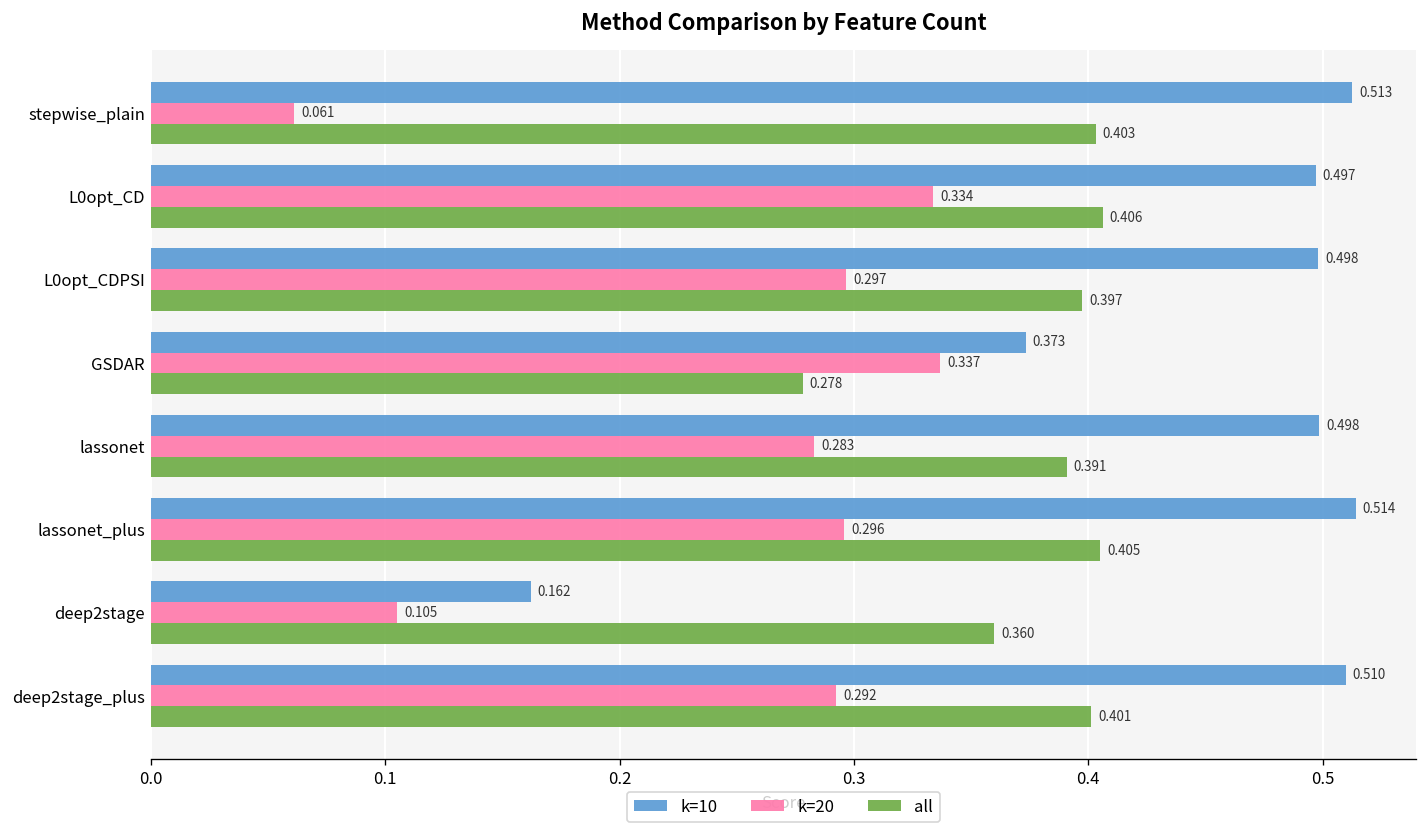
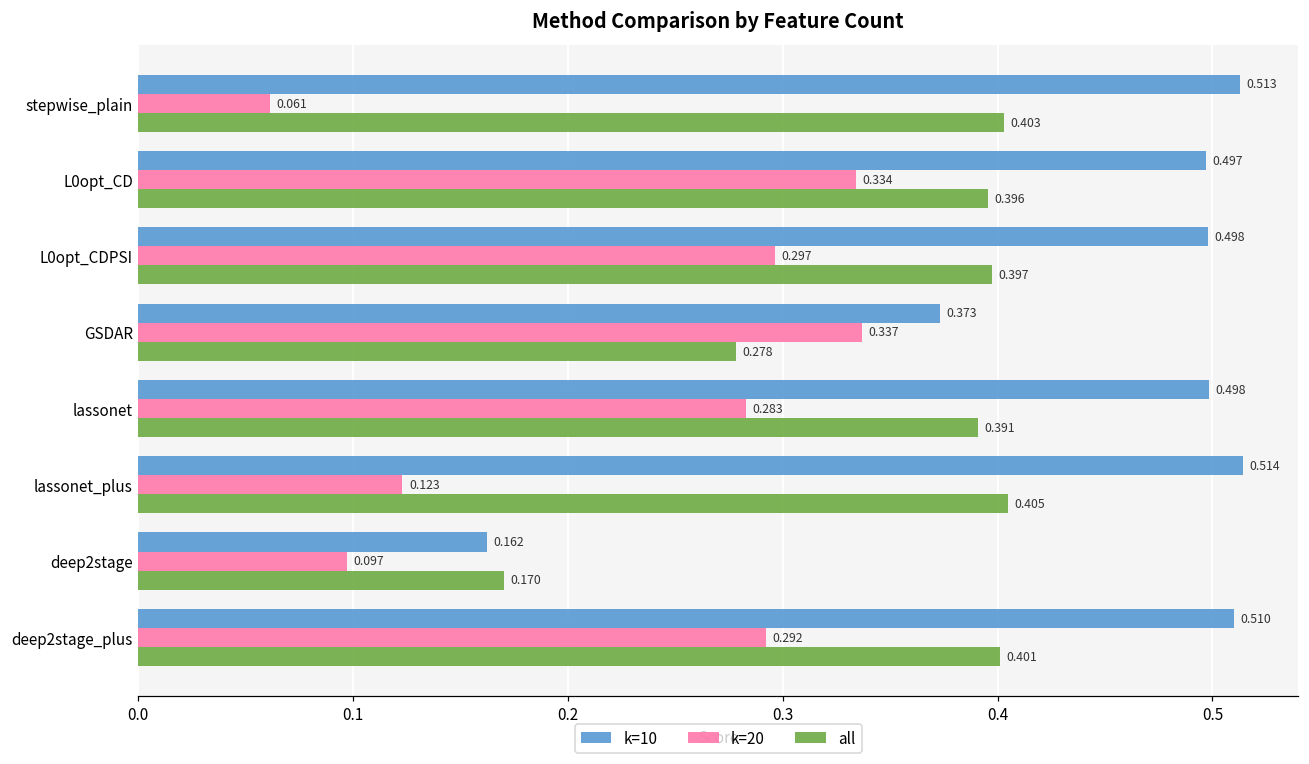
all, L0opt_CD: 0.406 -> 0.396
k=20, lassonet_plus: 0.296 -> 0.123
k=20, deep2stage: 0.105 -> 0.097
all, deep2stage: 0.360 -> 0.170
